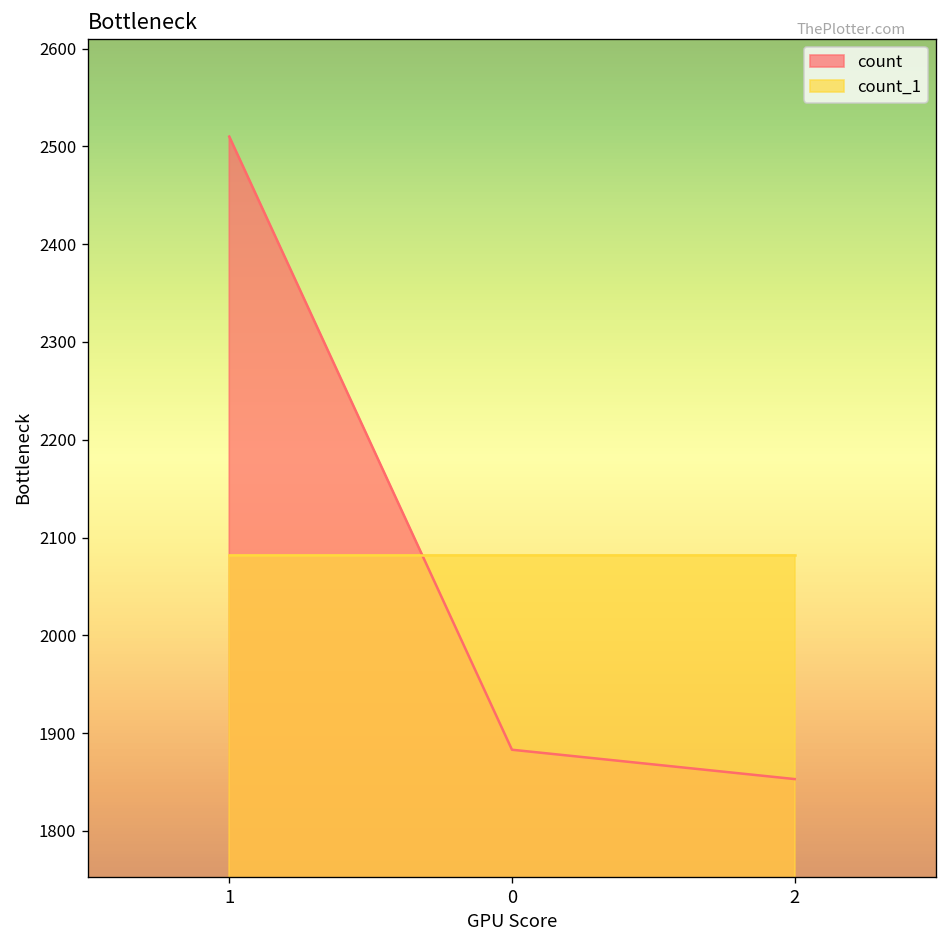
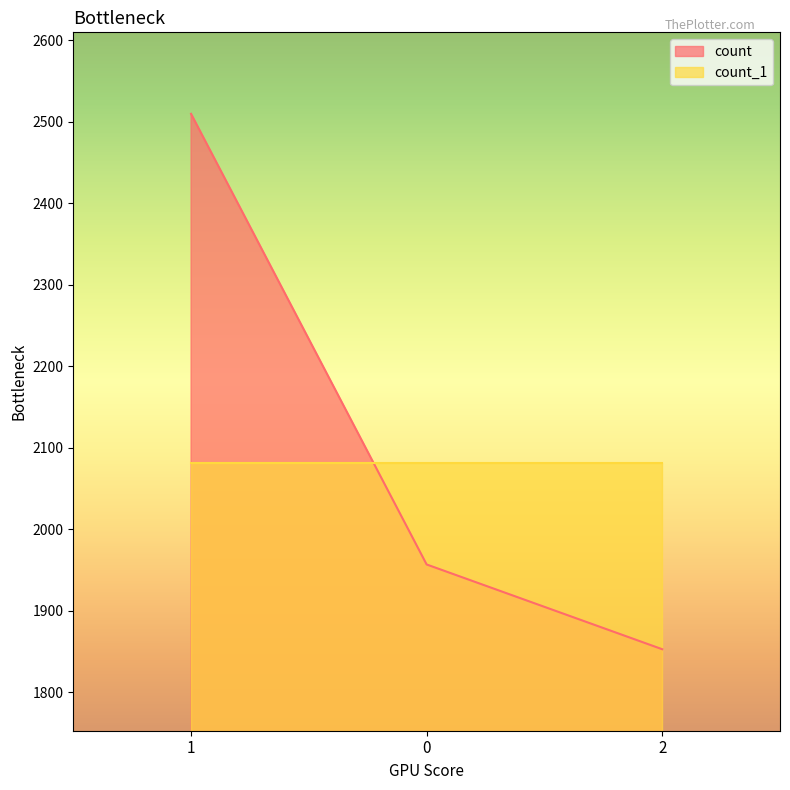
count, 0: 1880 -> 1960
